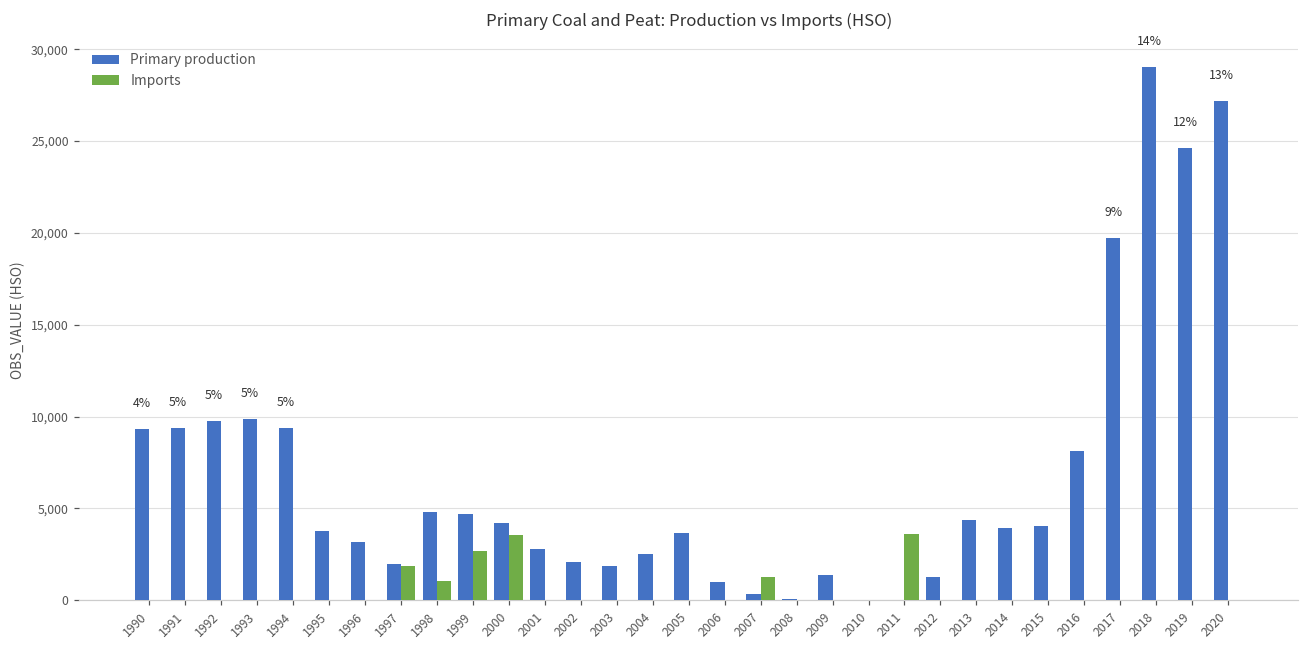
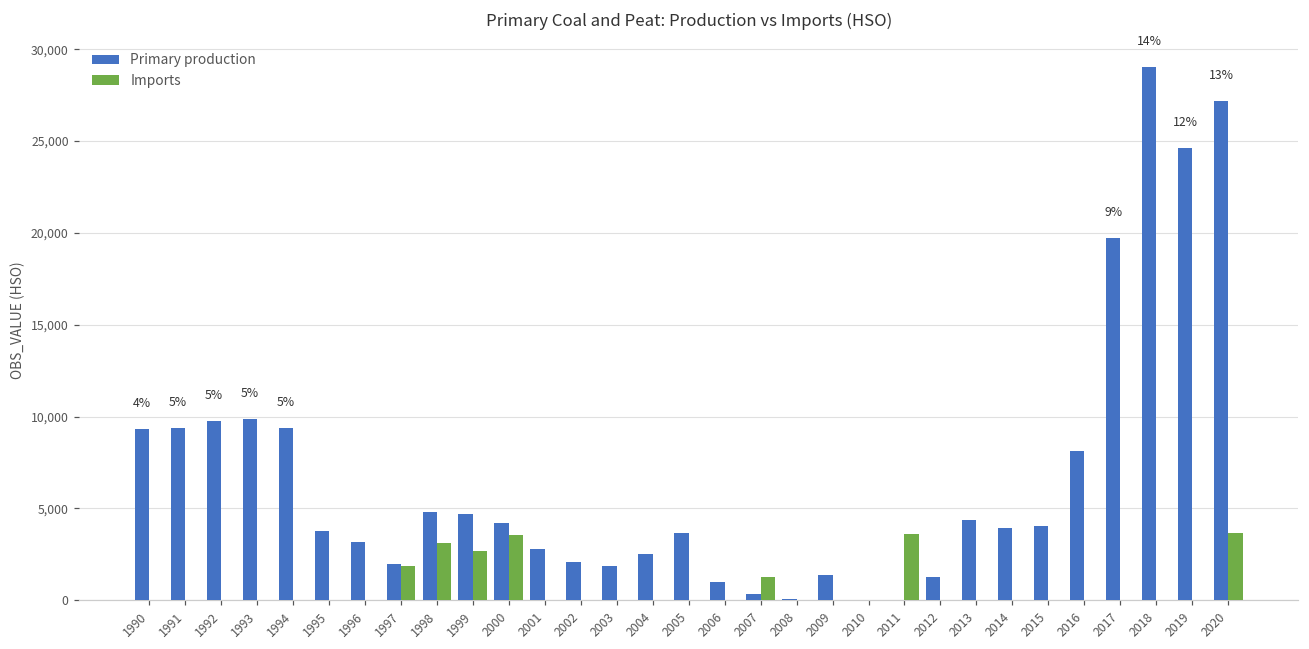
Imports, 1998: 1,000 -> 3,100
Imports, 2020: 0 -> 3,600
